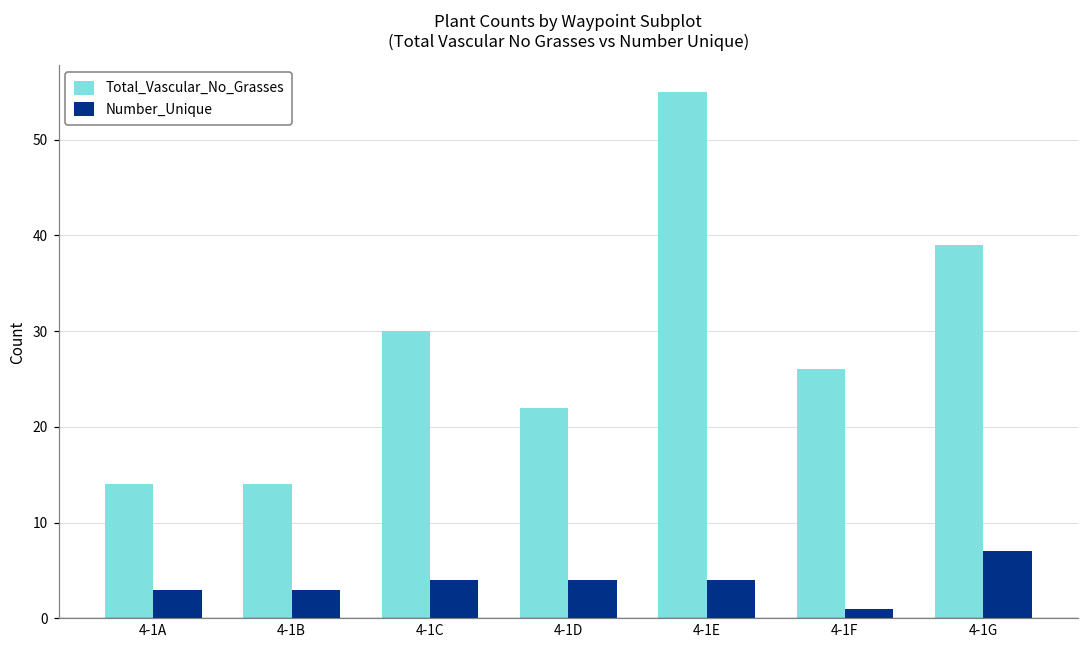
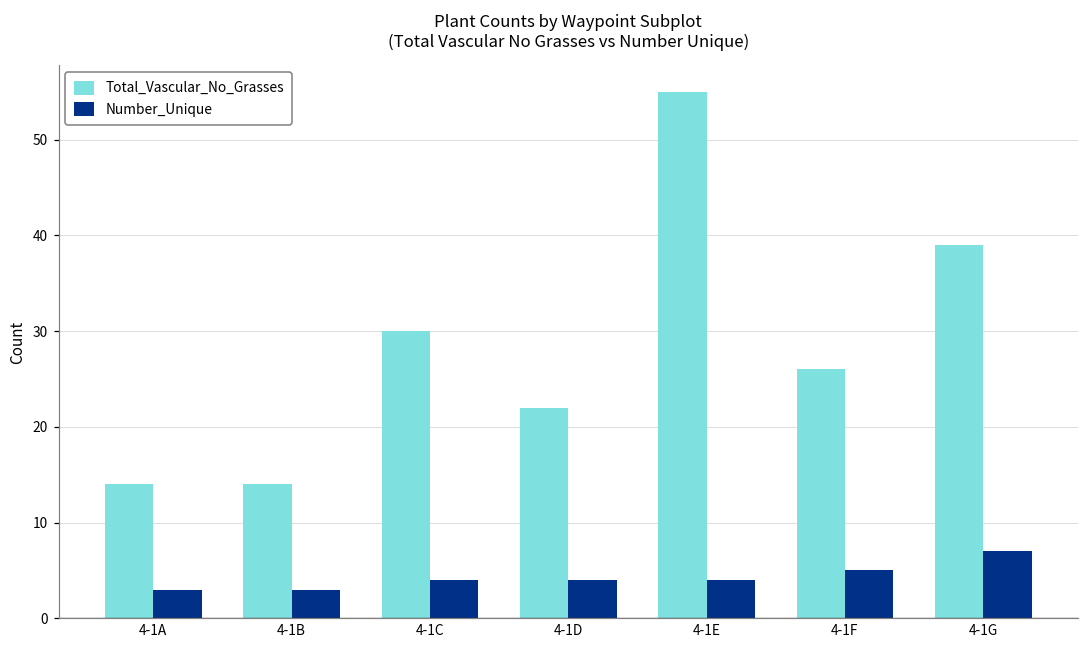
Number_Unique, 4-1F: 1 -> 5
